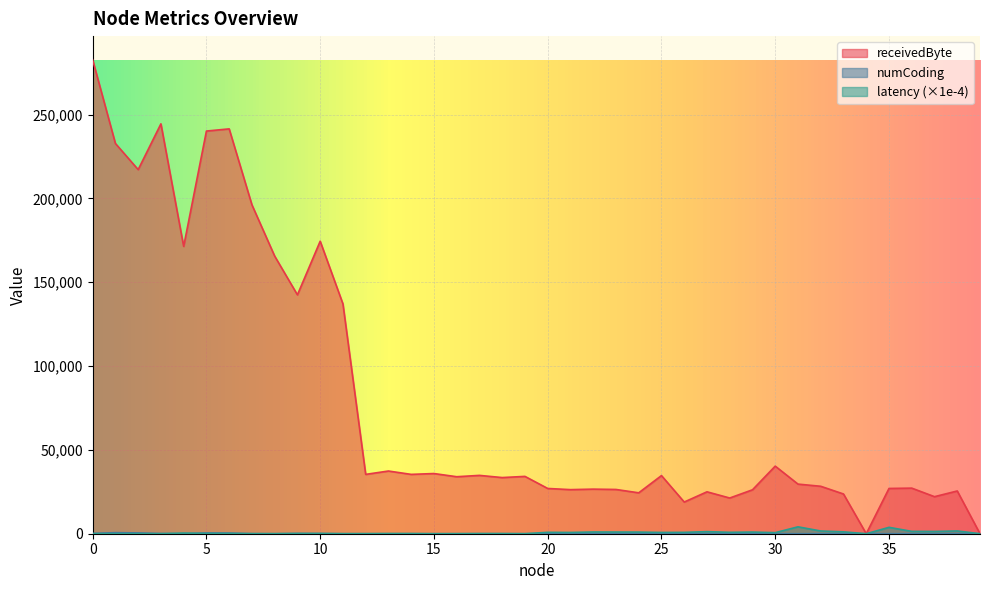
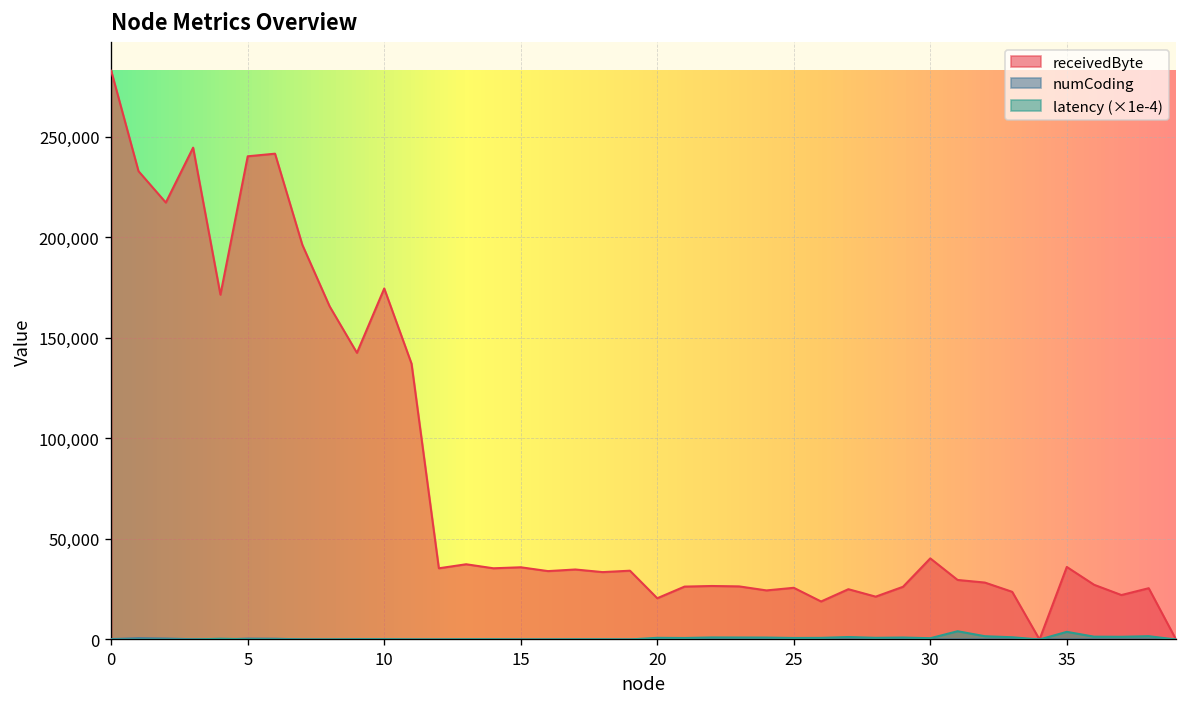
receivedByte, 20: 27,000 -> 21,000
receivedByte, 25: 35,000 -> 26,000
receivedByte, 35: 27,000 -> 36,000
